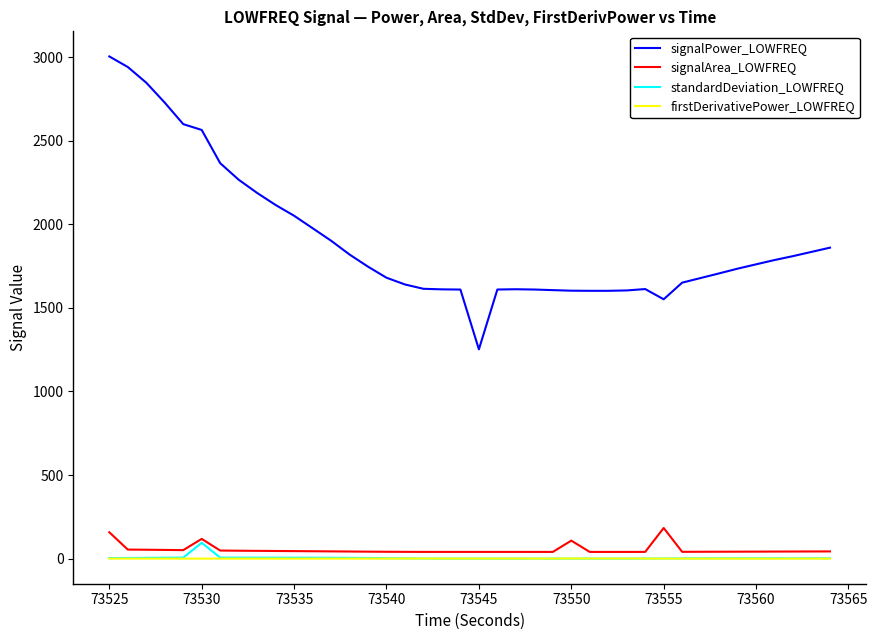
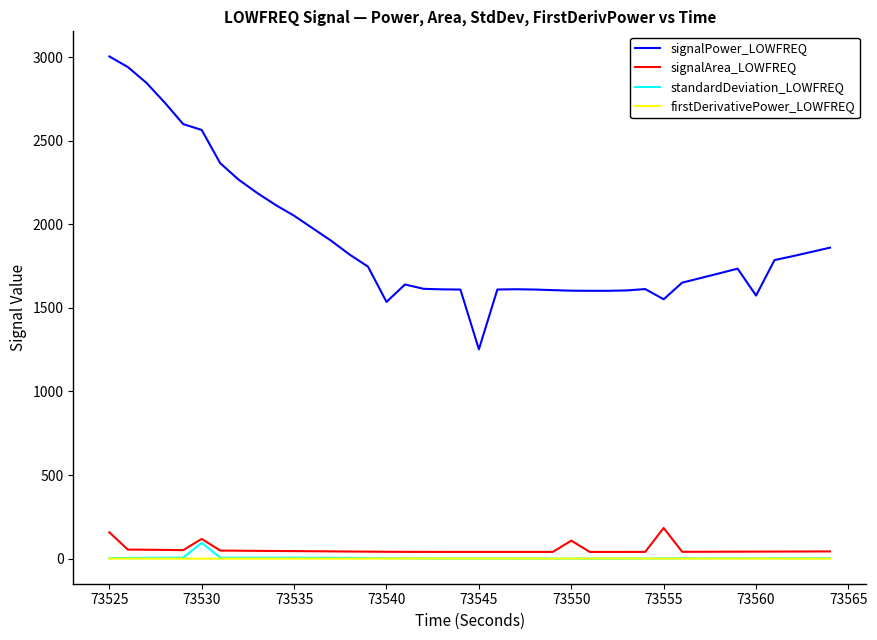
signalPower_LOWFREQ, 73540: 1680 -> 1540
signalPower_LOWFREQ, 73560: 1760 -> 1570
